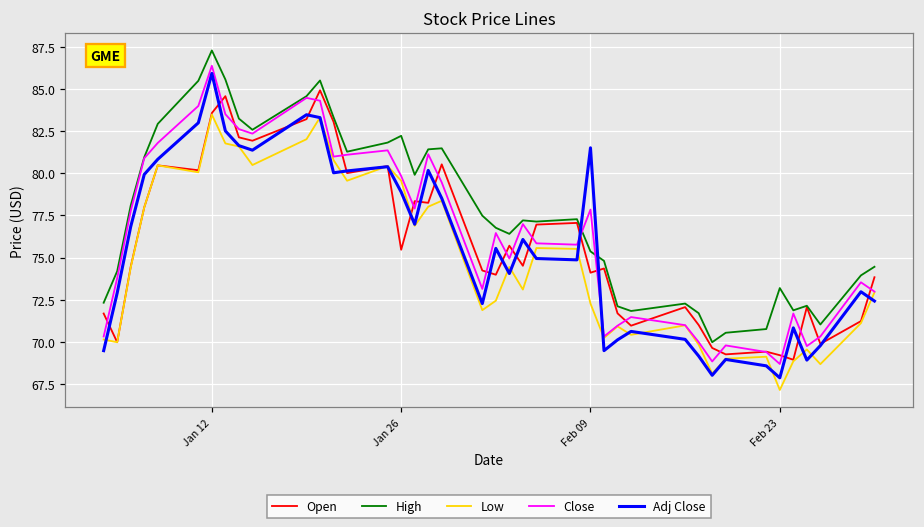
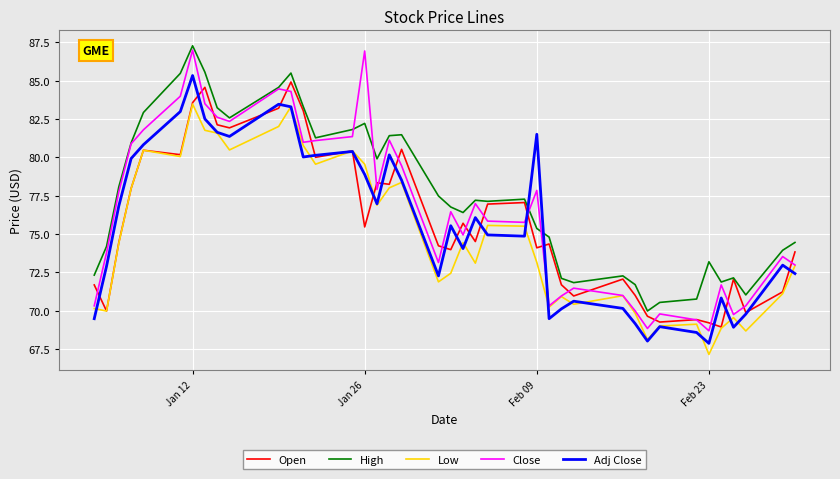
Close, Jan 12: 86.4 -> 87.0
Adj Close, Jan 12: 85.9 -> 85.3
Close, Jan 26: 79.8 -> 86.9
Low, Feb 09: 72.3 -> 73.2
